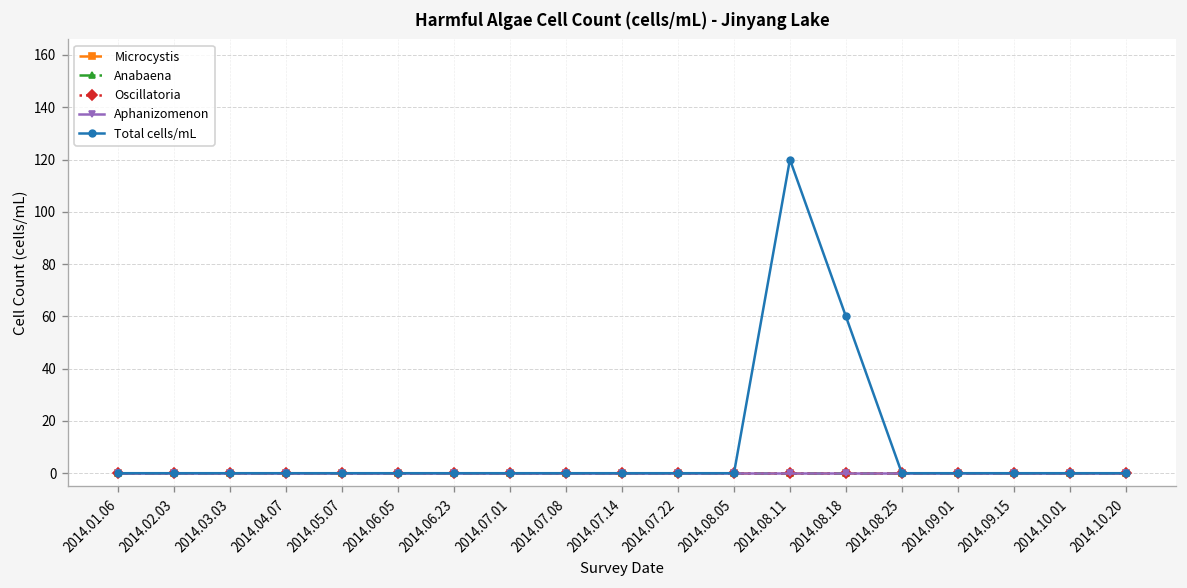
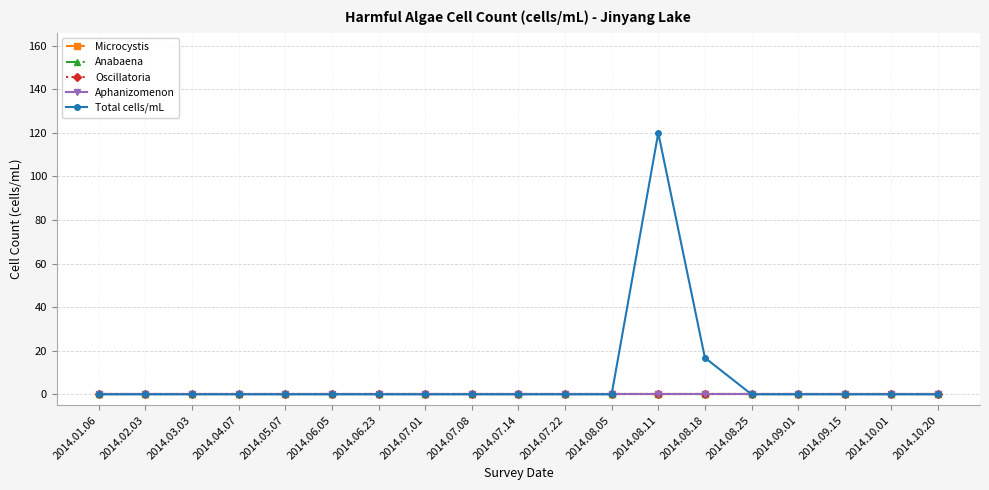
Total cells/mL, 2014.08.18: 60 -> 17
